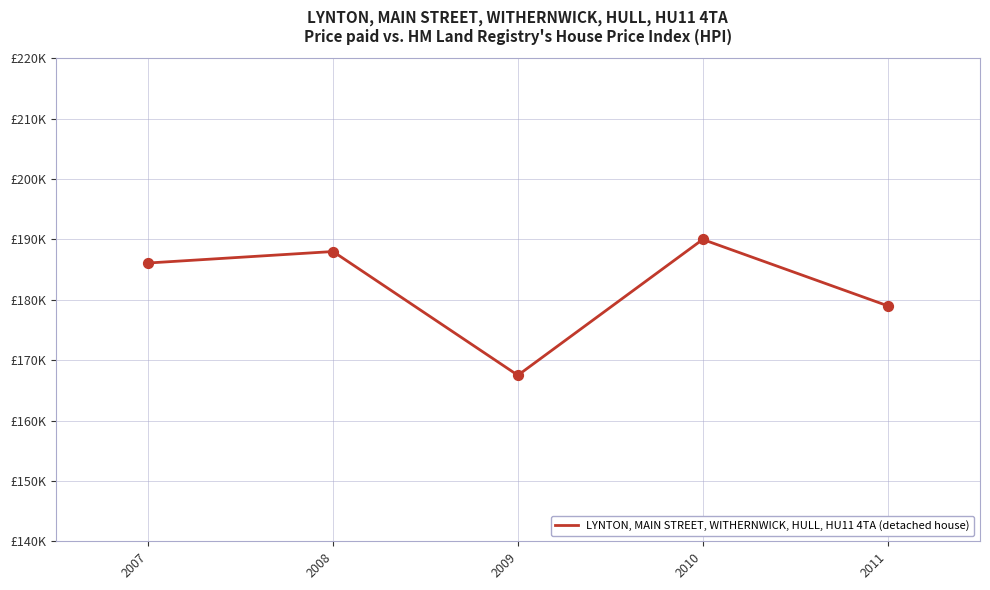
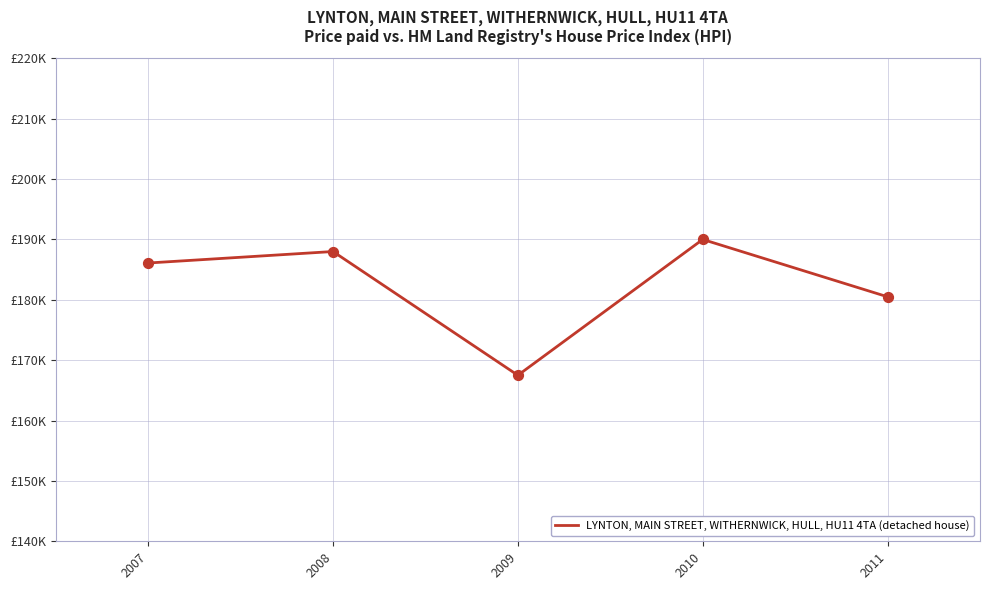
2011: £179000 -> £181000
